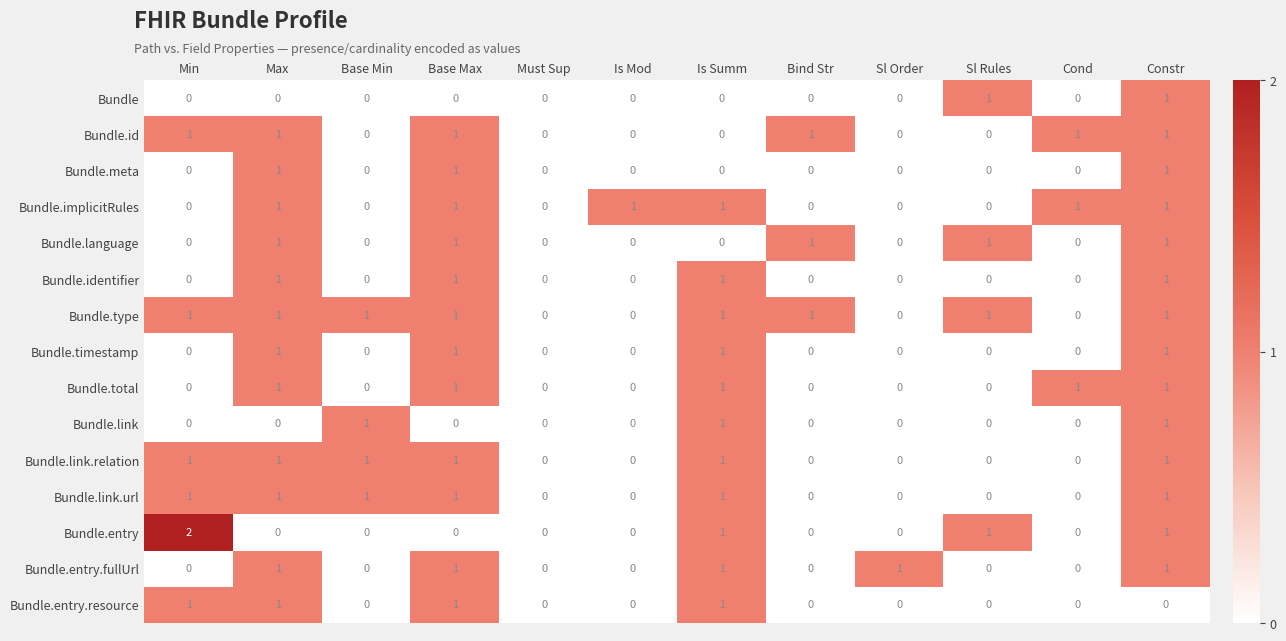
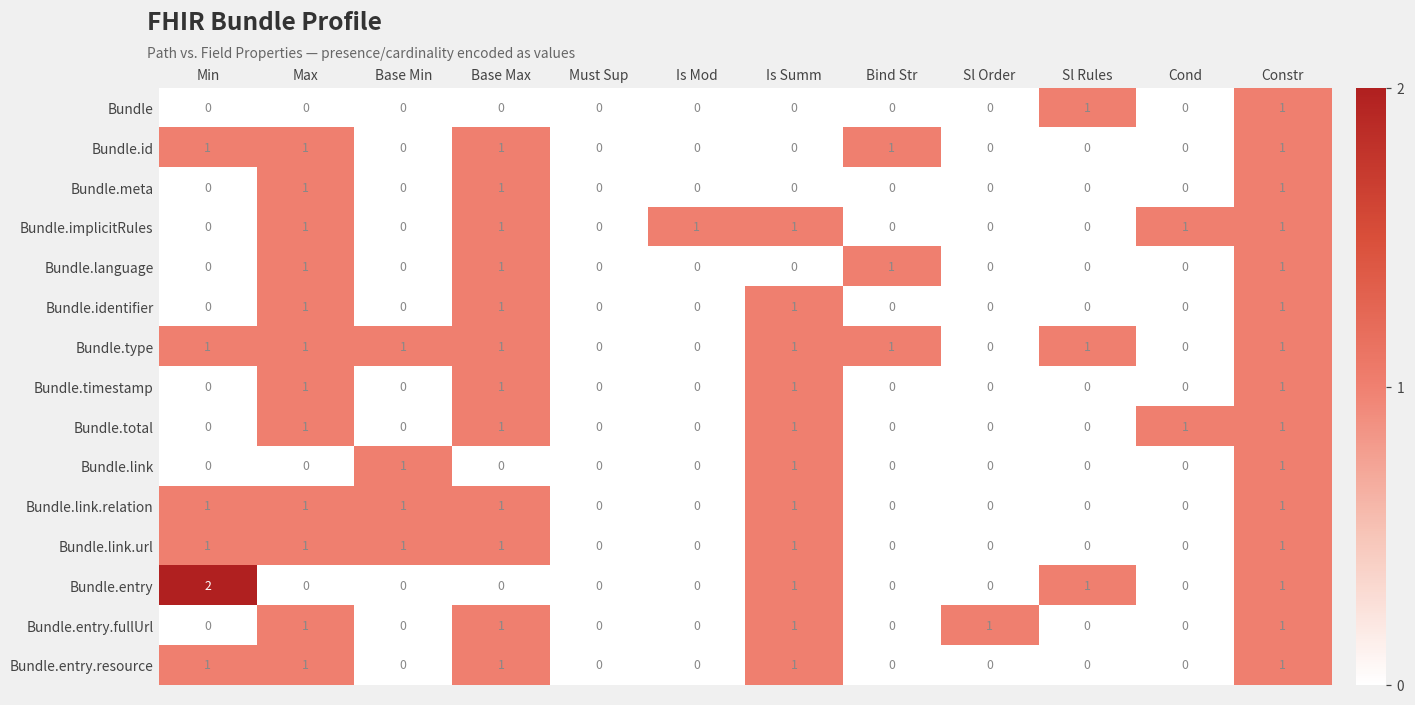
Bundle.id, Cond: 1 -> 0
Bundle.language, Sl Rules: 1 -> 0
Bundle.entry.resource, Constr: 0 -> 1
